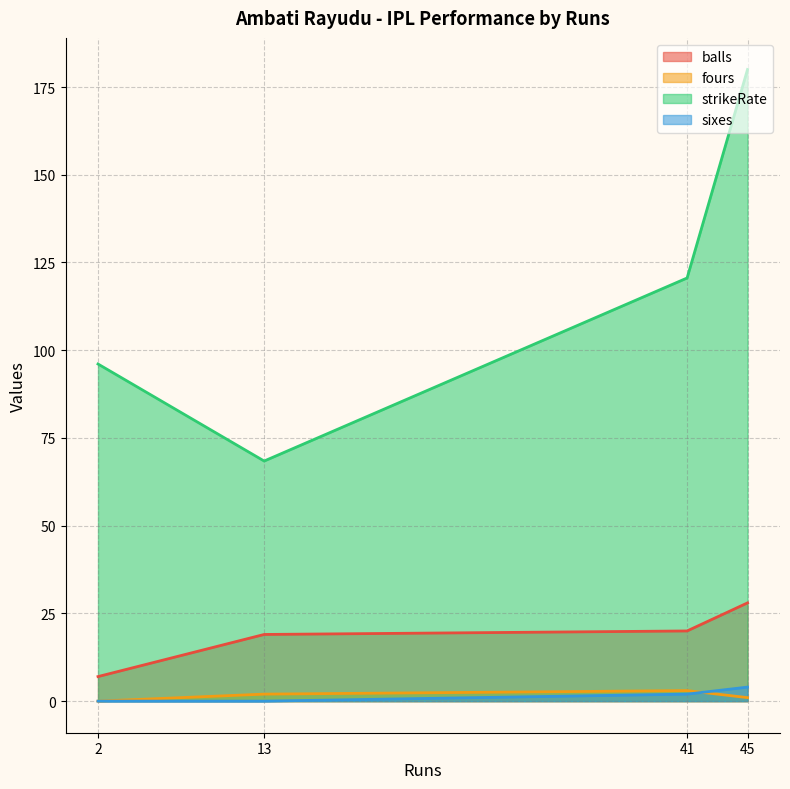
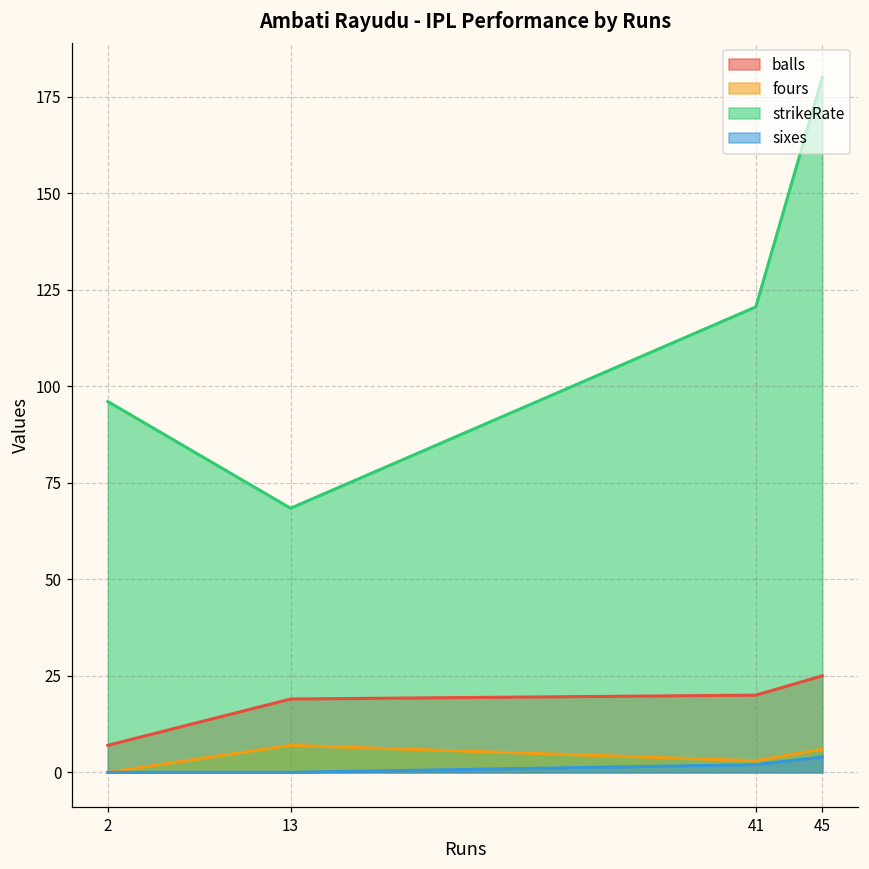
fours, 13: 2 -> 7
balls, 45: 28 -> 25
fours, 45: 1 -> 6
